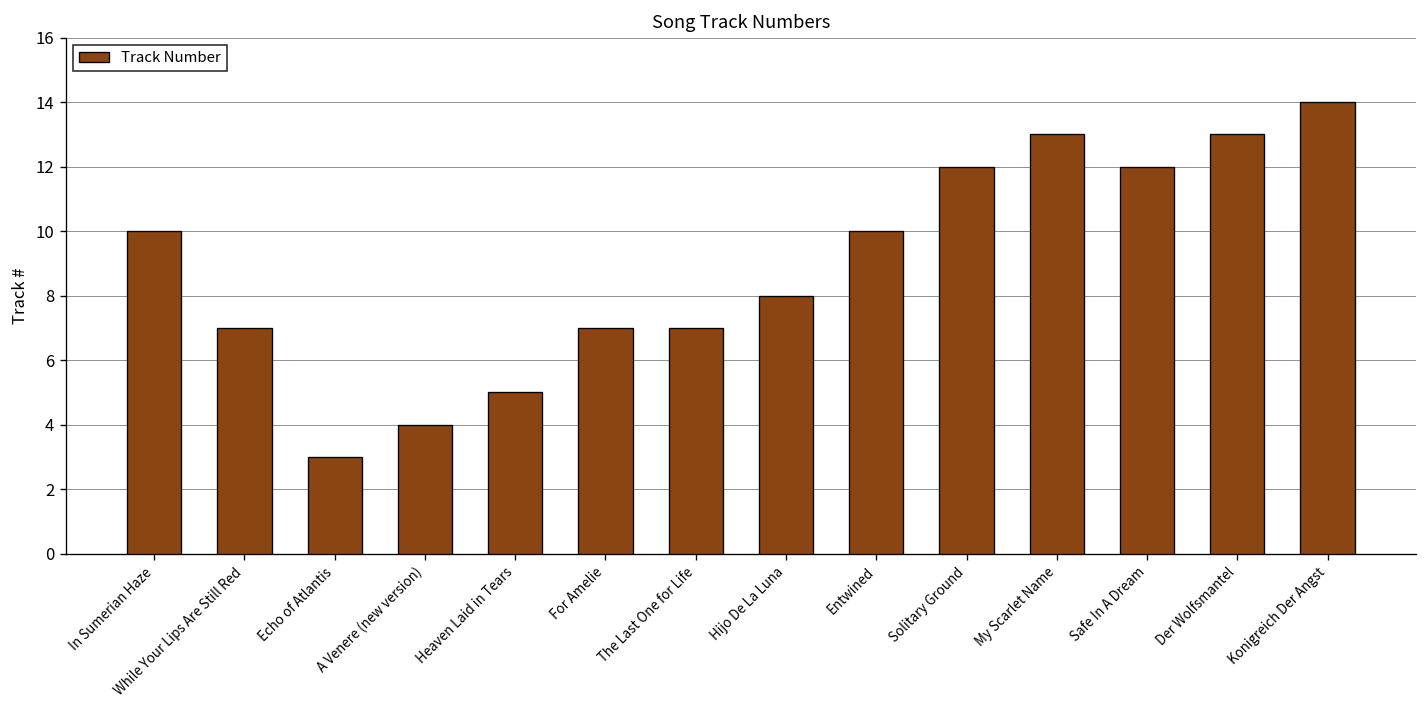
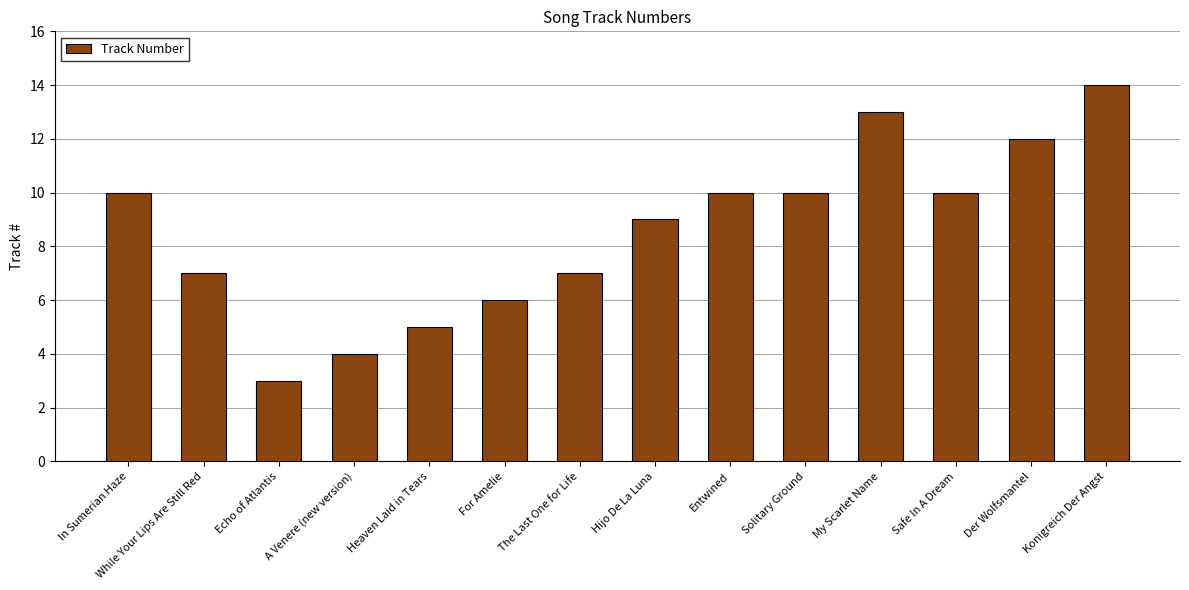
For Amelie: 7 -> 6
Hijo De La Luna: 8 -> 9
Solitary Ground: 12 -> 10
Safe In A Dream: 12 -> 10
Der Wolfsmantel: 13 -> 12
